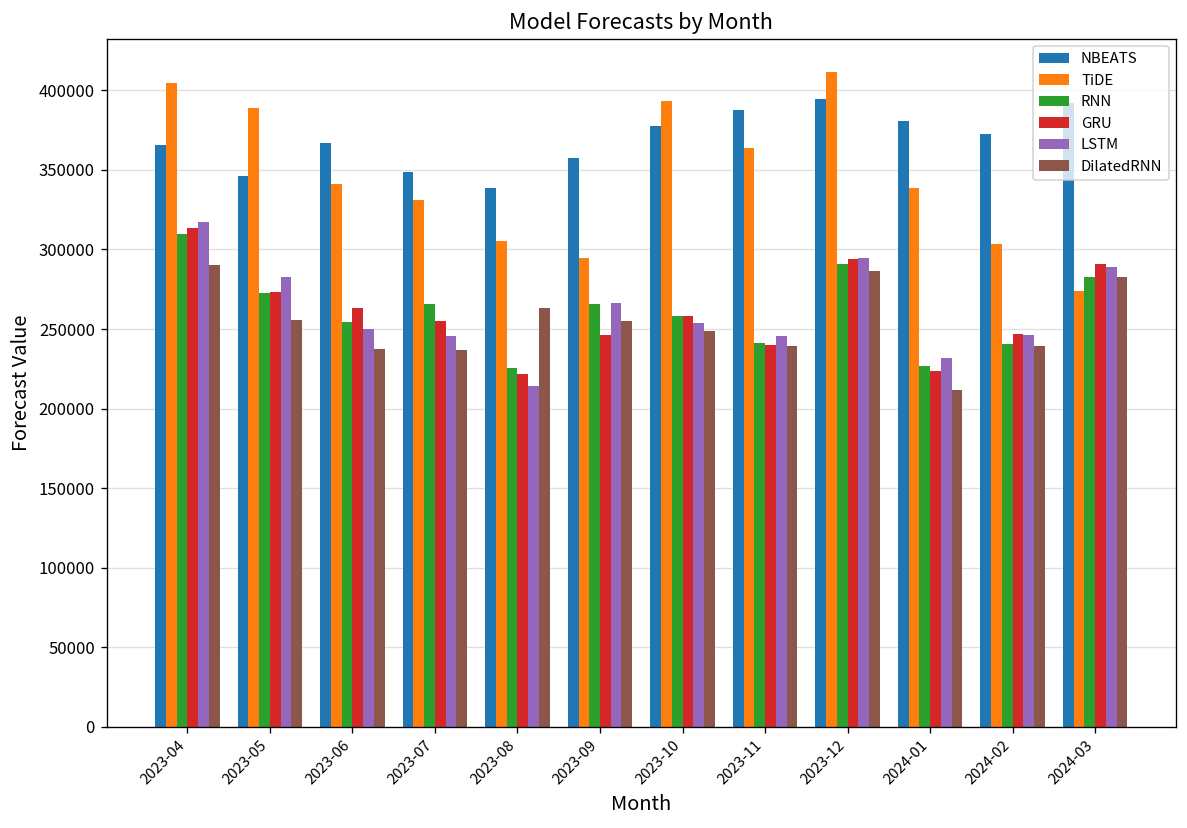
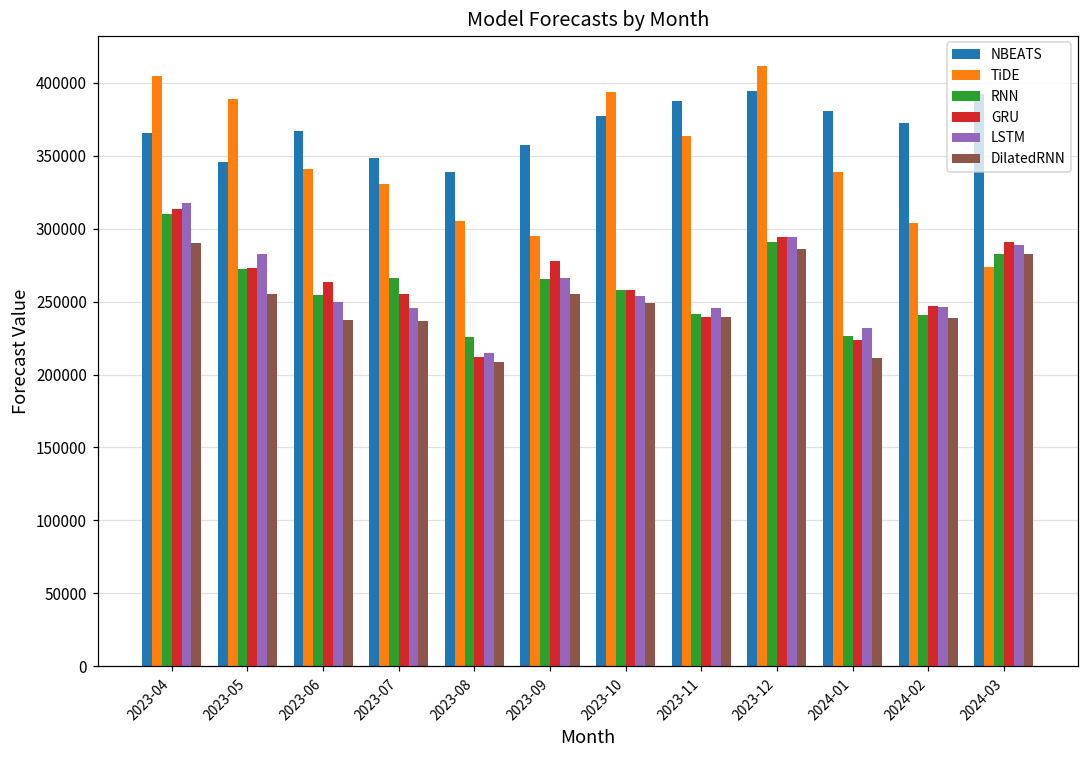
GRU, 2023-08: 222000 -> 212000
DilatedRNN, 2023-08: 263000 -> 208000
GRU, 2023-09: 246000 -> 278000
